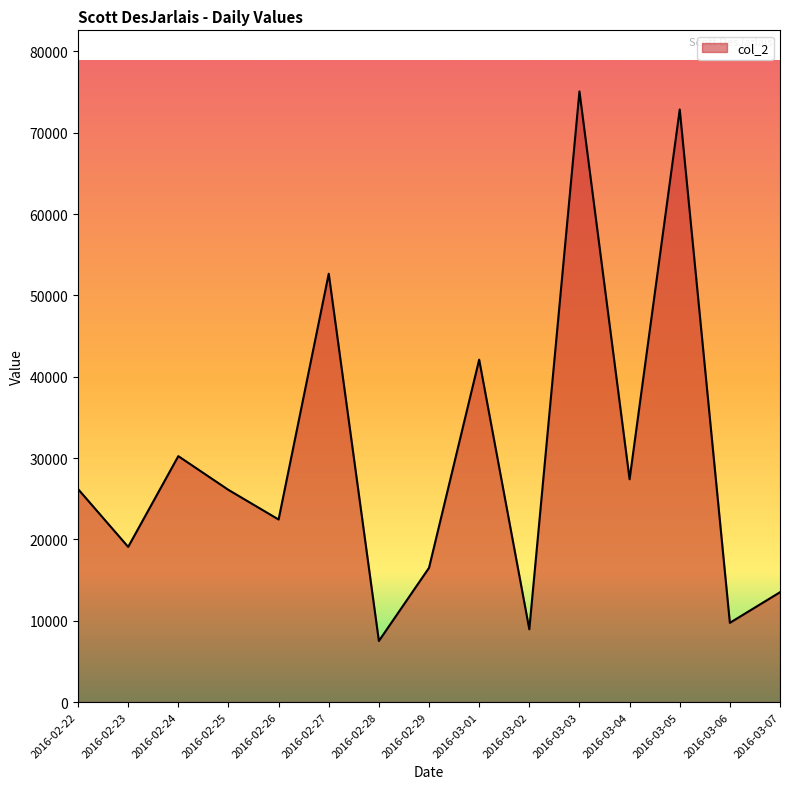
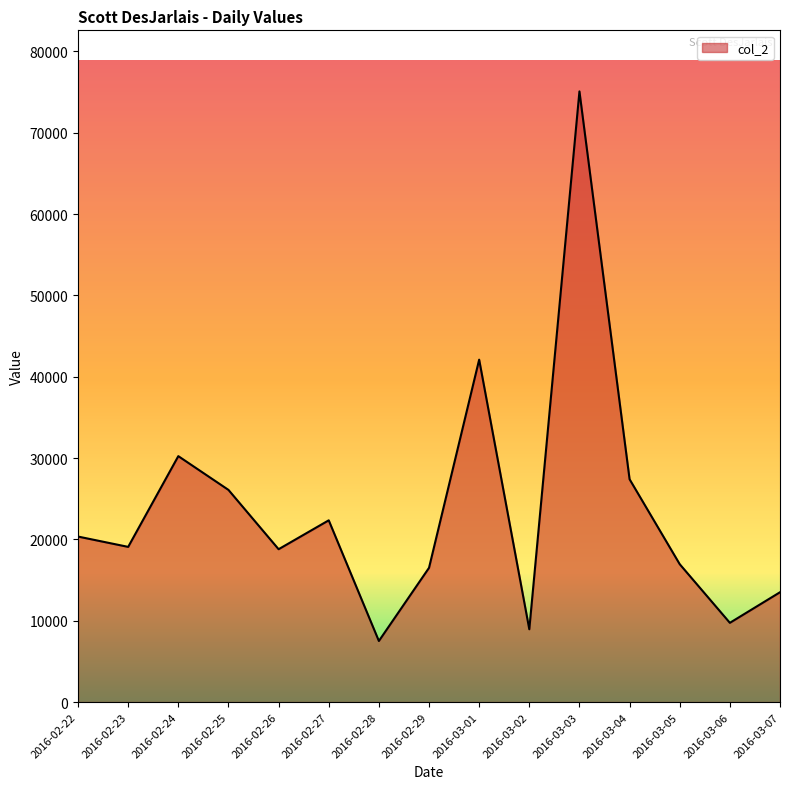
2016-02-22: 26000 -> 20000
2016-02-26: 22000 -> 19000
2016-02-27: 53000 -> 22000
2016-03-05: 73000 -> 17000
